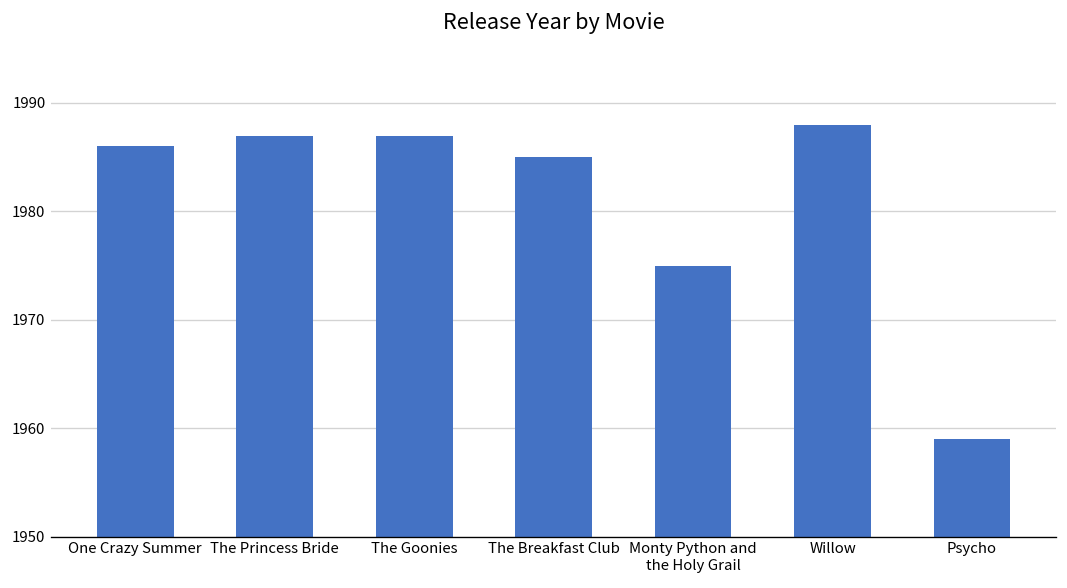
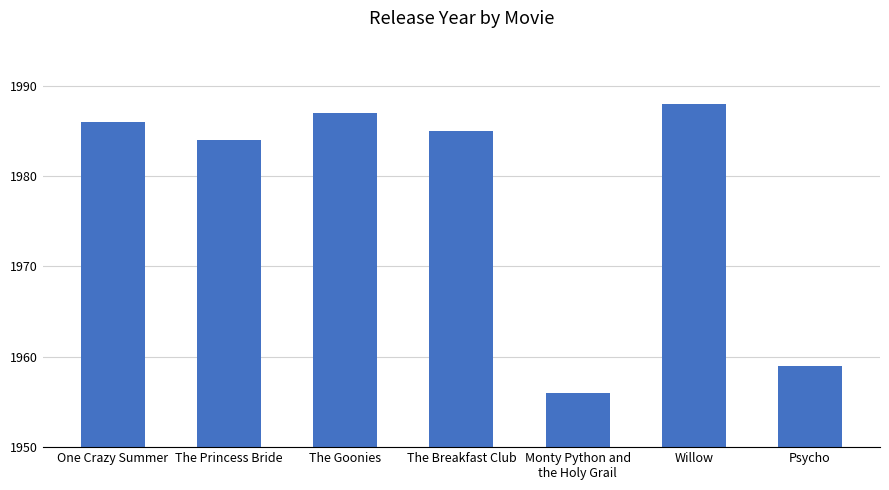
The Princess Bride: 1987 -> 1984
Monty Python and the Holy Grail: 1975 -> 1956
